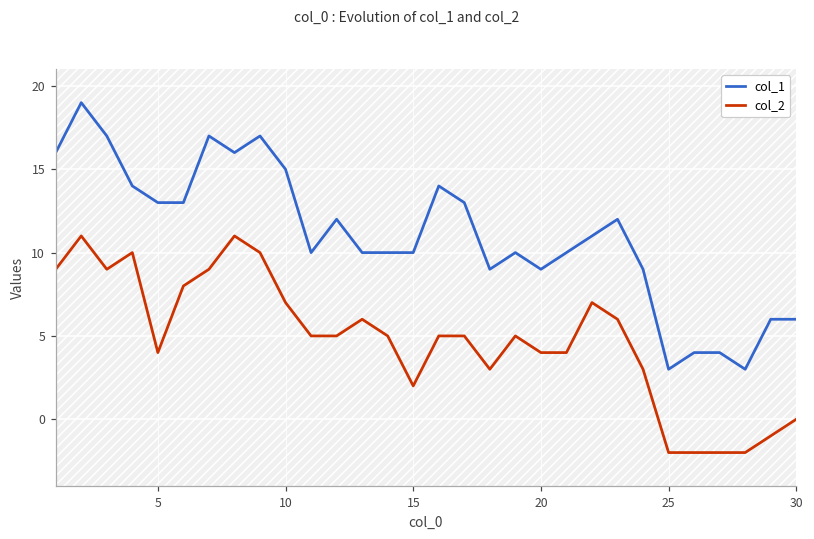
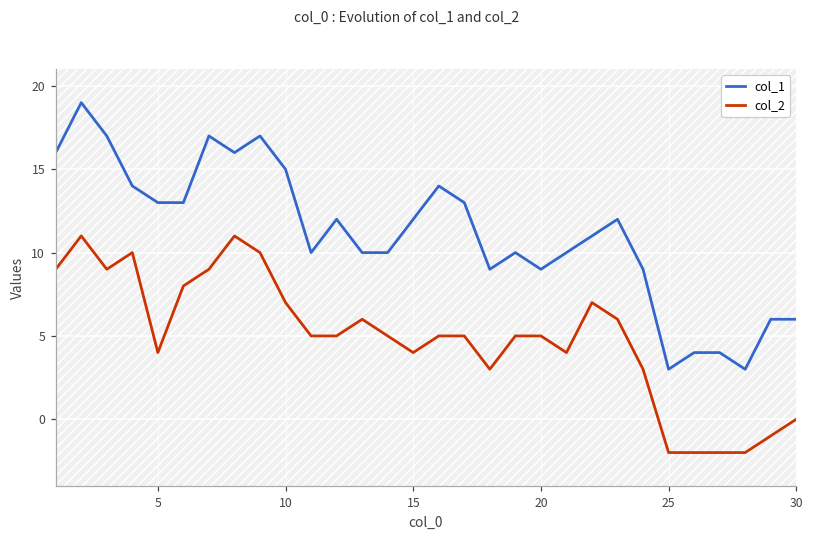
col_1, 15: 10 -> 12
col_2, 15: 2 -> 4
col_2, 20: 4 -> 5
